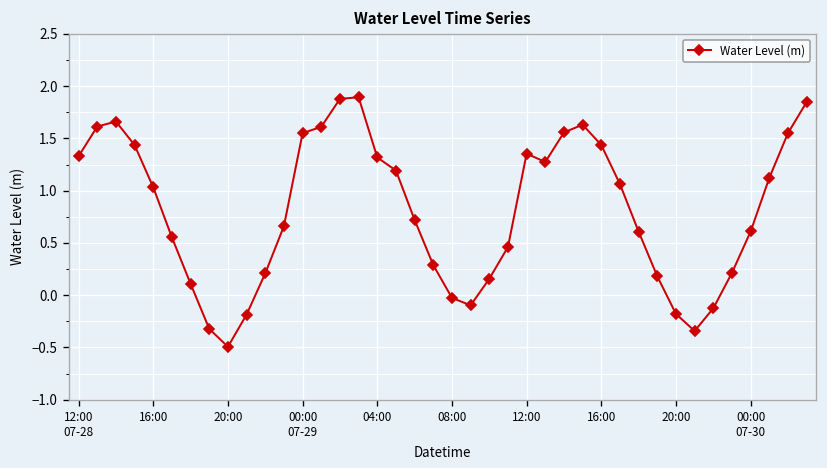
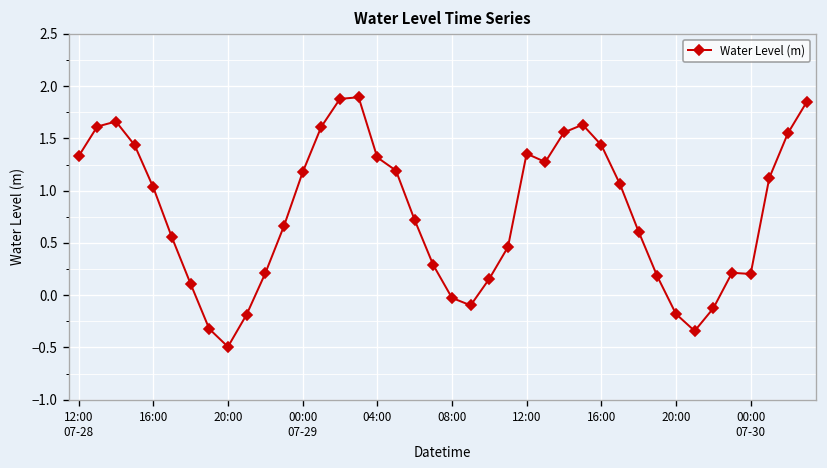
00:00 07-29: 1.6 -> 1.2
00:00 07-30: 0.6 -> 0.2
